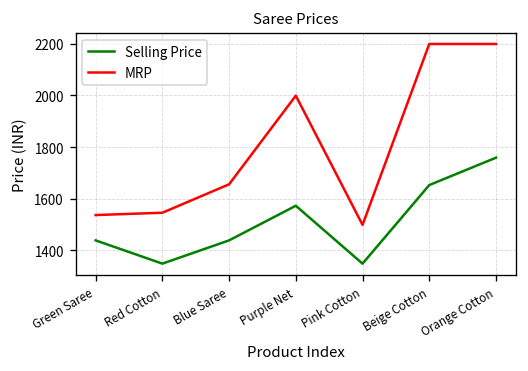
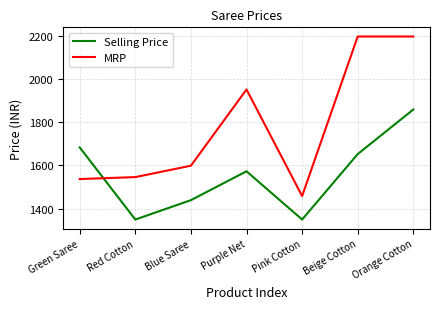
Selling Price, Green Saree: 1440 -> 1680
MRP, Blue Saree: 1660 -> 1600
MRP, Purple Net: 2000 -> 1950
MRP, Pink Cotton: 1500 -> 1460
Selling Price, Orange Cotton: 1760 -> 1860
